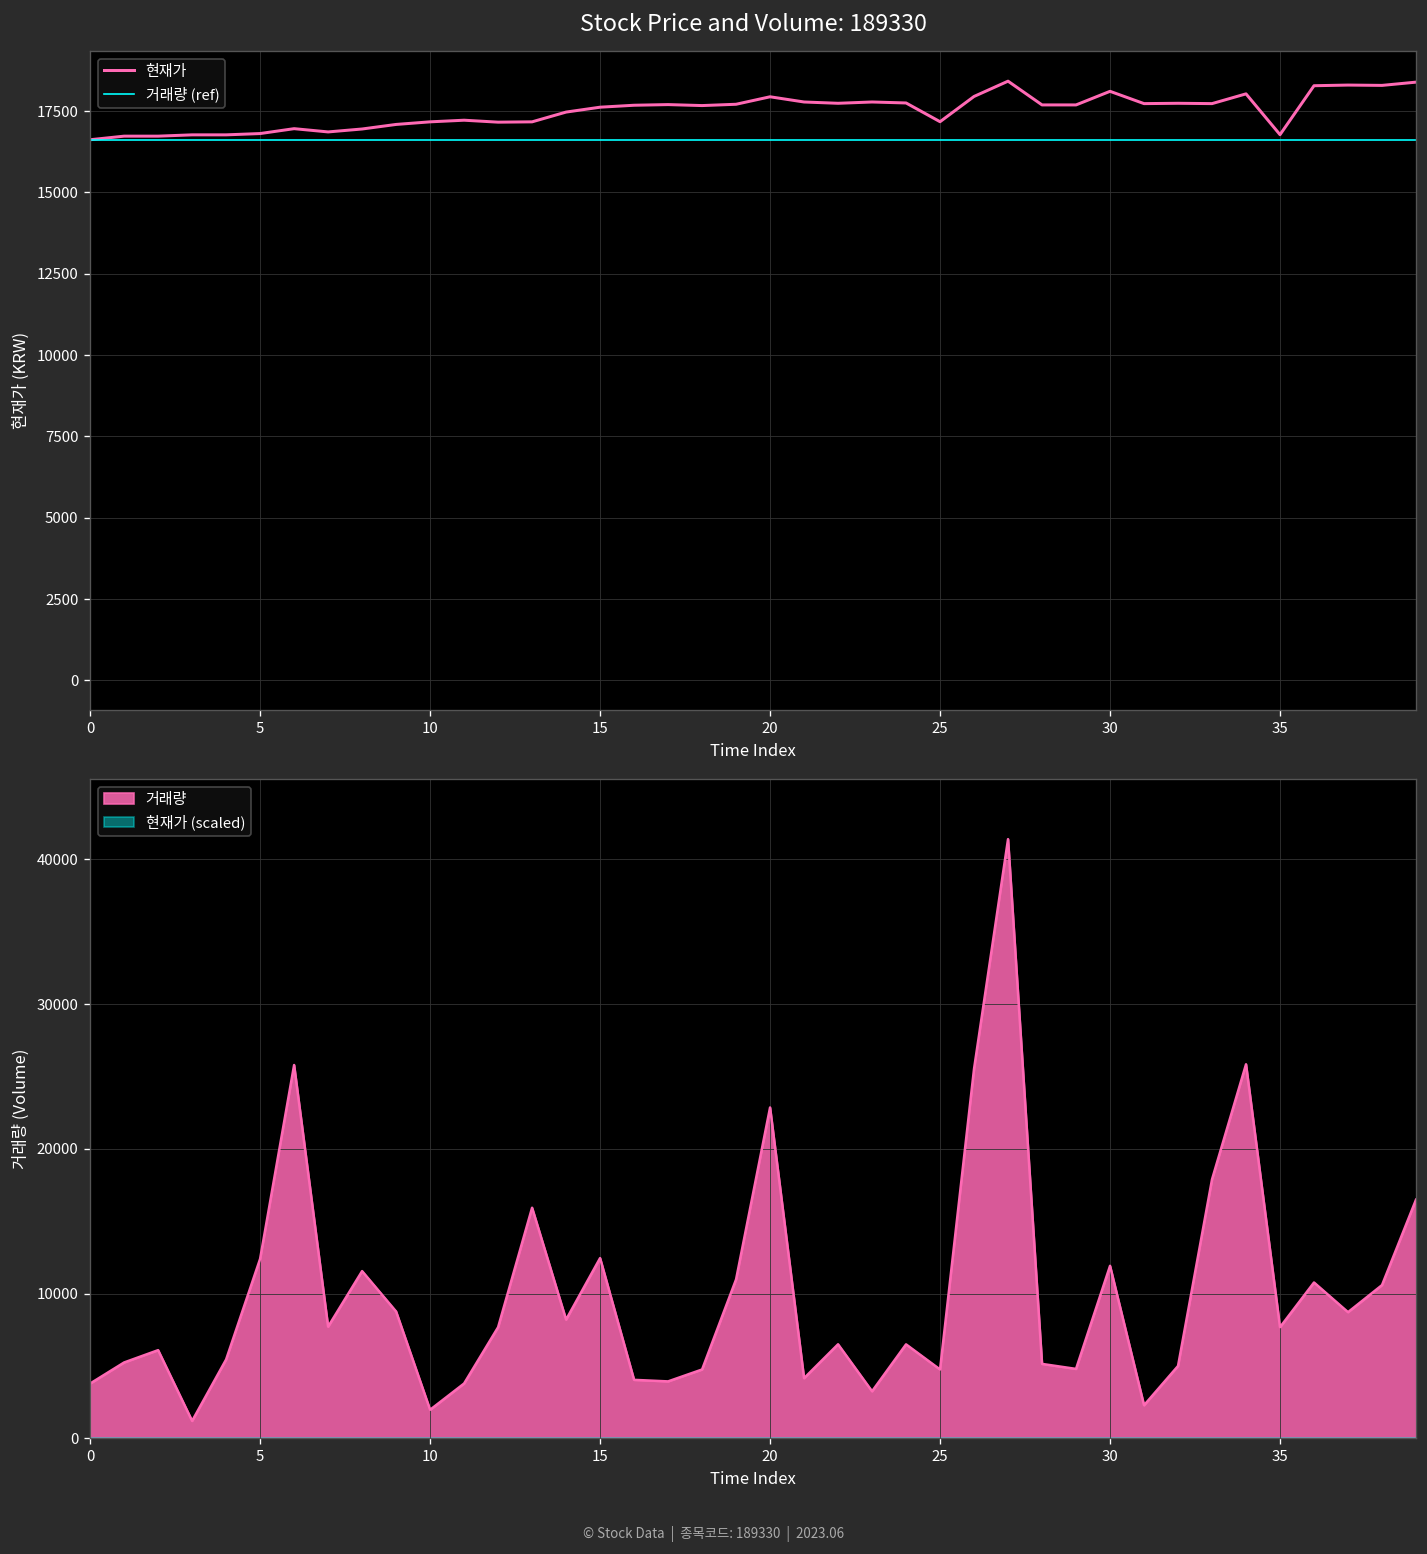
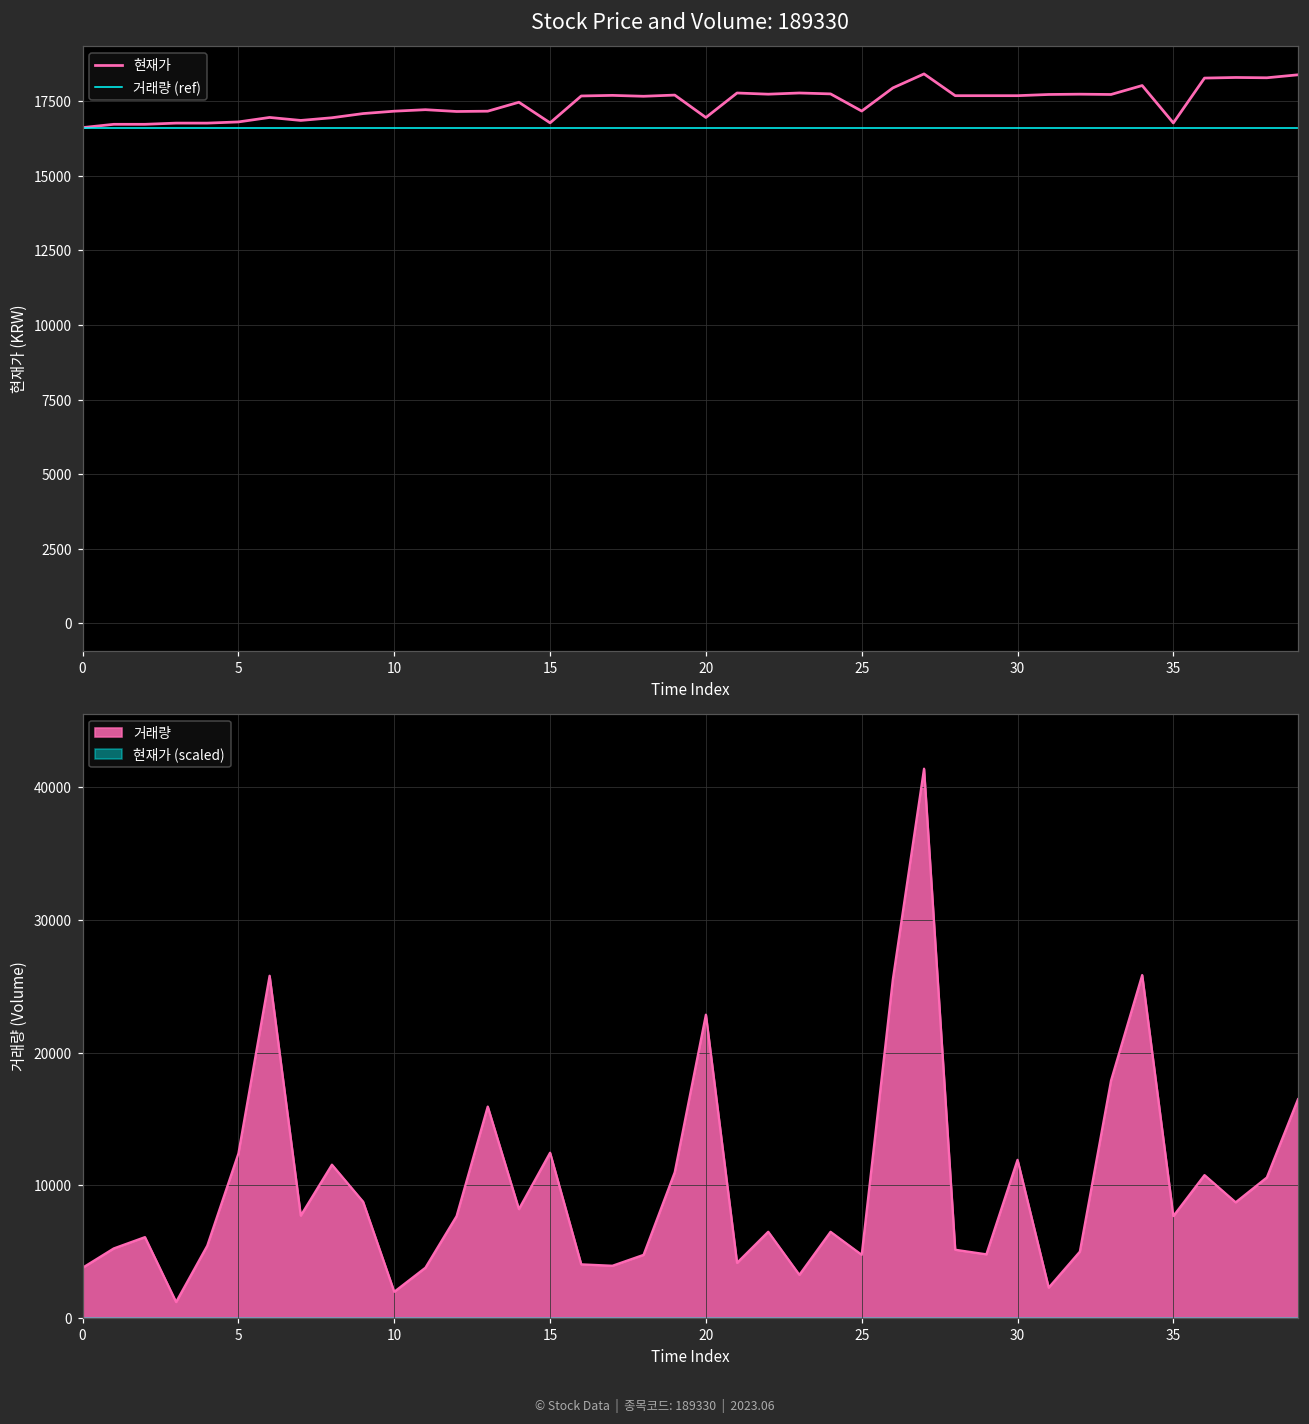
Stock Price and Volume: 189330, 현재가, 15: 17600 -> 16800
Stock Price and Volume: 189330, 현재가, 20: 17900 -> 17000
Stock Price and Volume: 189330, 현재가, 30: 18100 -> 17700
